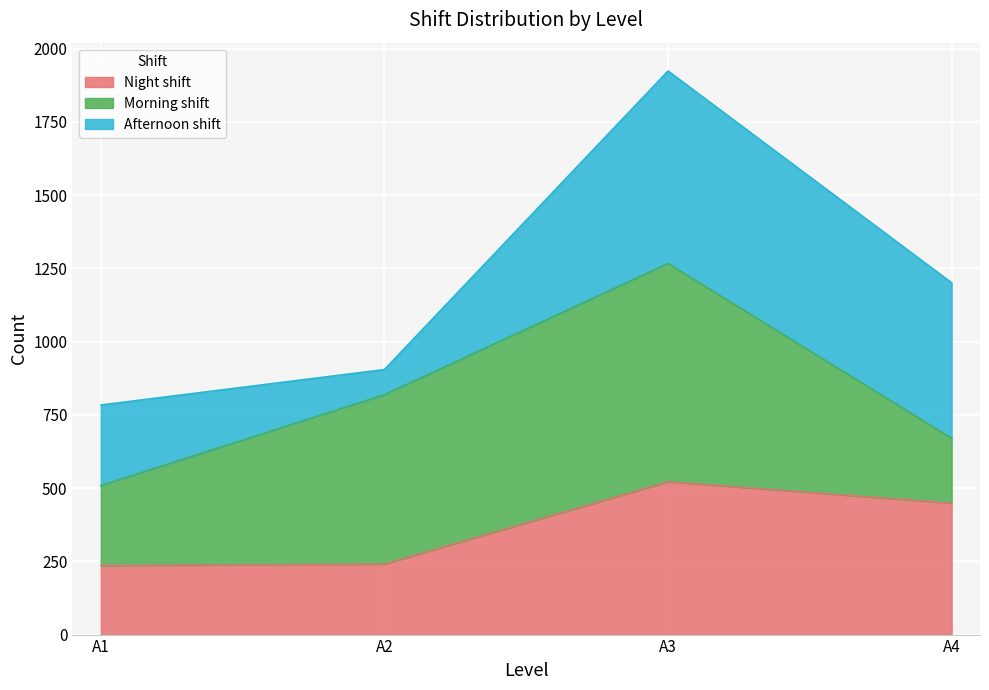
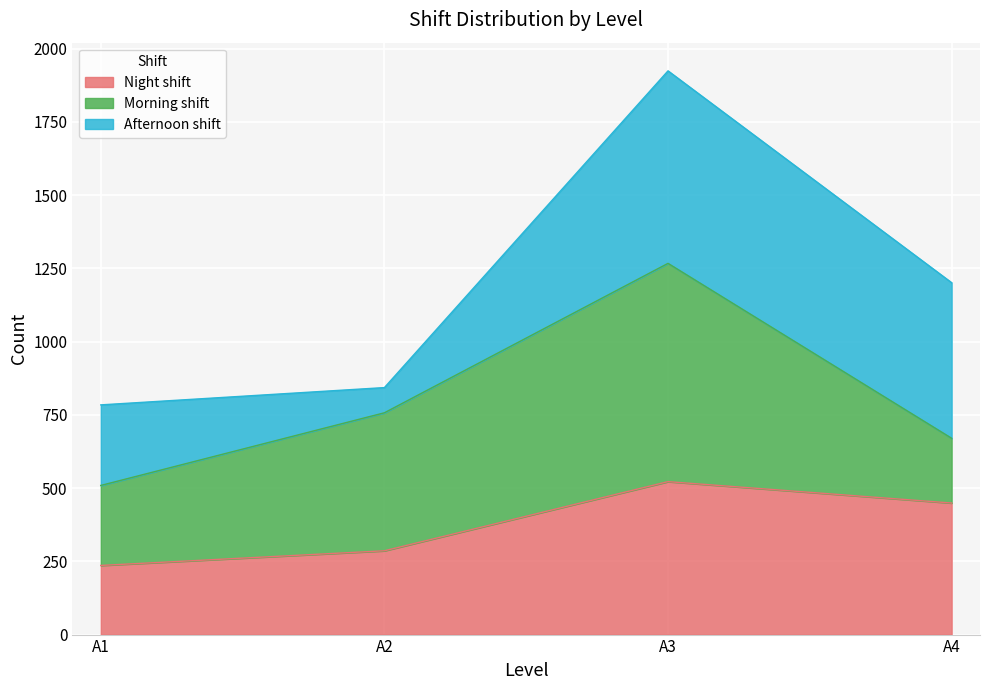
Night shift, A2: 240 -> 290
Morning shift, A2: 580 -> 470
